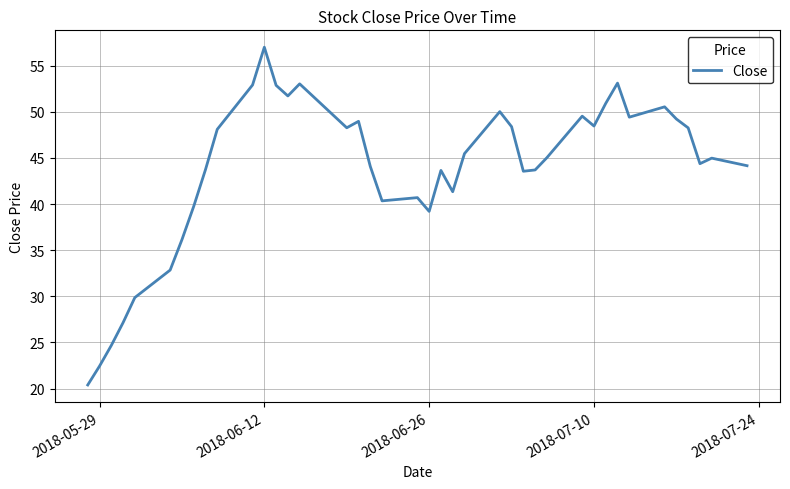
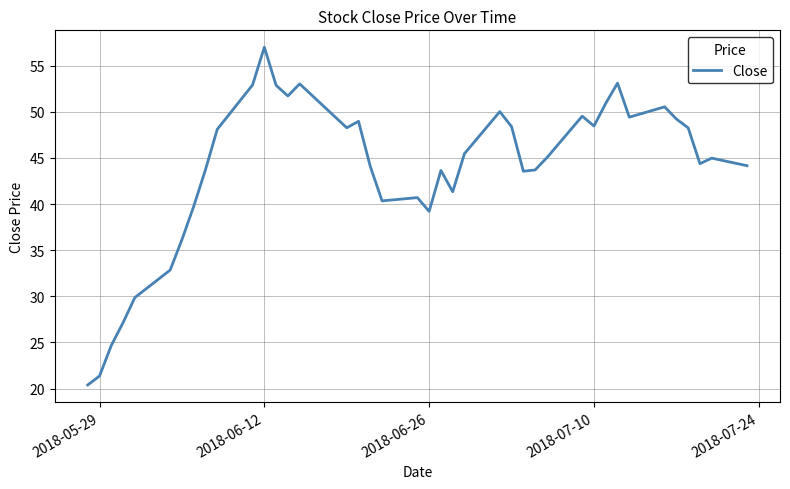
2018-05-29: 22 -> 21
